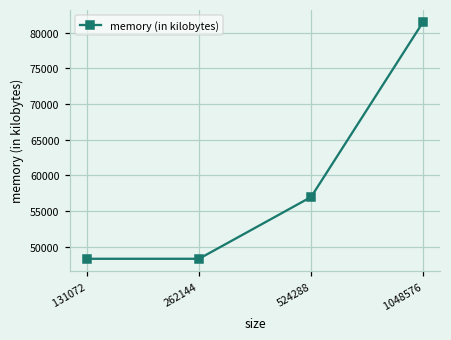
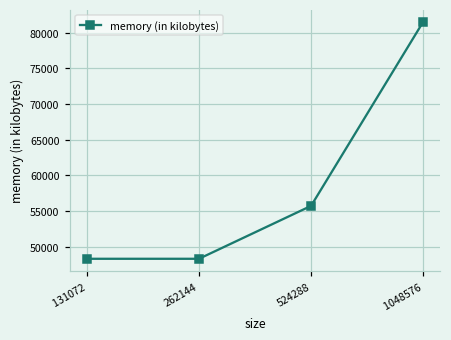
524288: 57000 -> 56000
